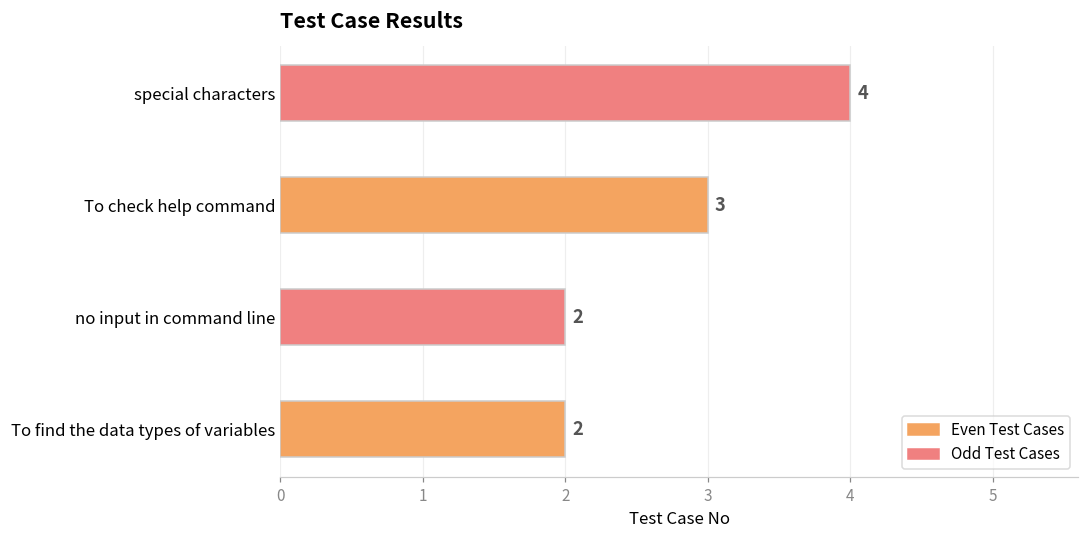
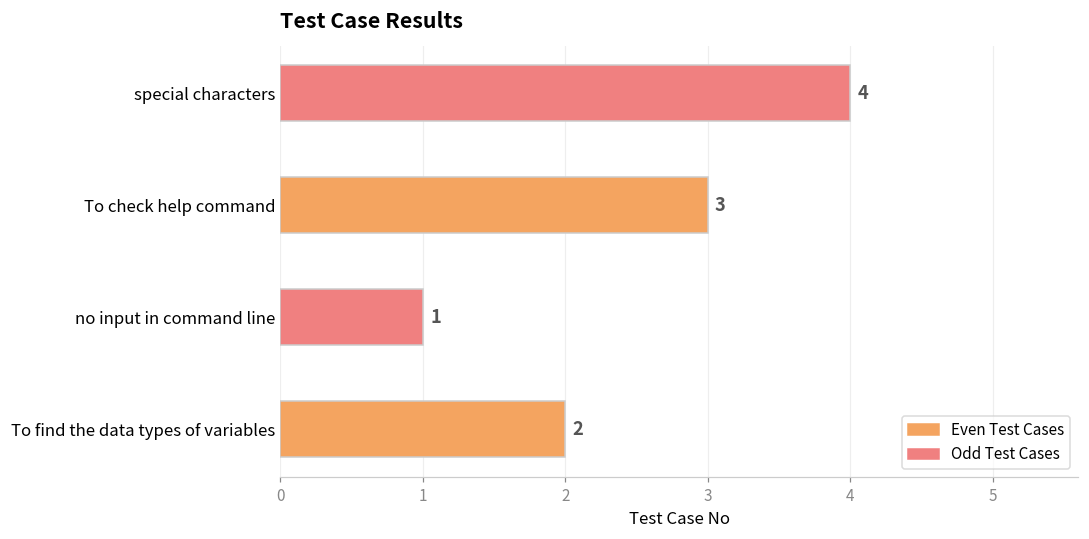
no input in command line: 2 -> 1
